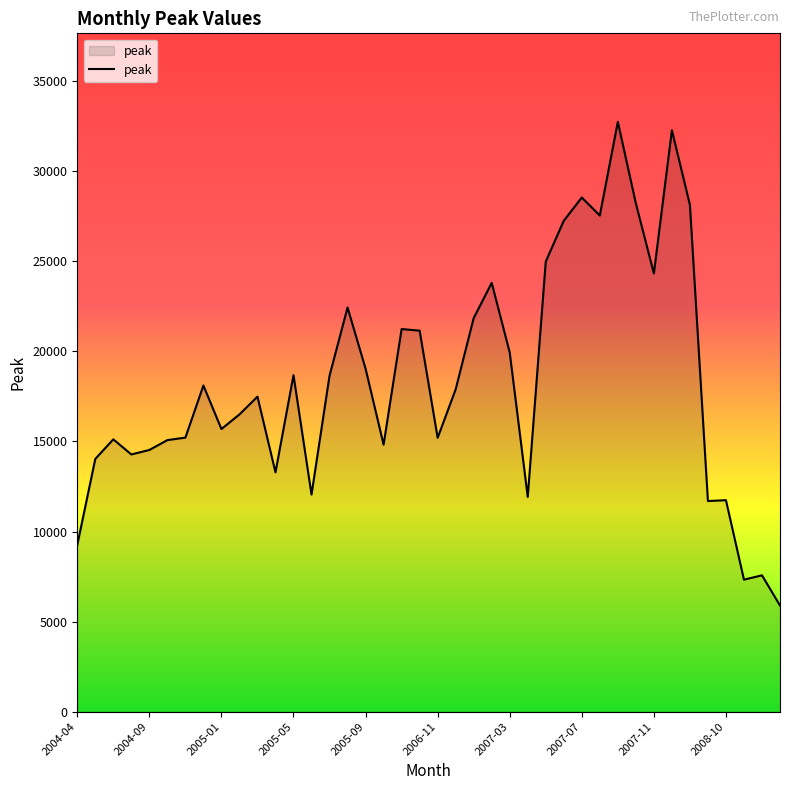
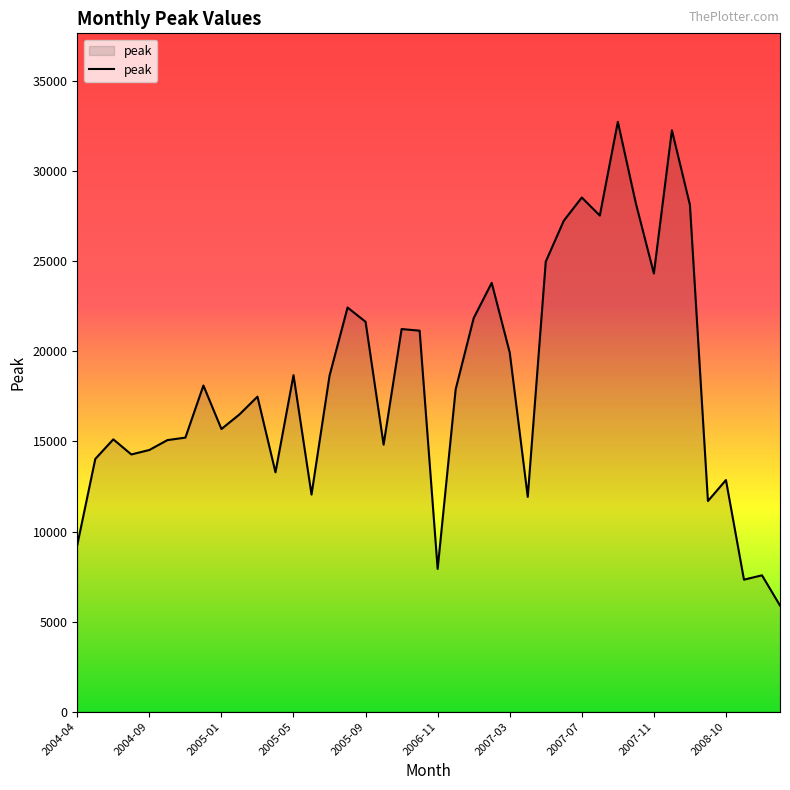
2005-09: 19000 -> 21600
2006-11: 15200 -> 7900
2008-10: 11700 -> 12900
